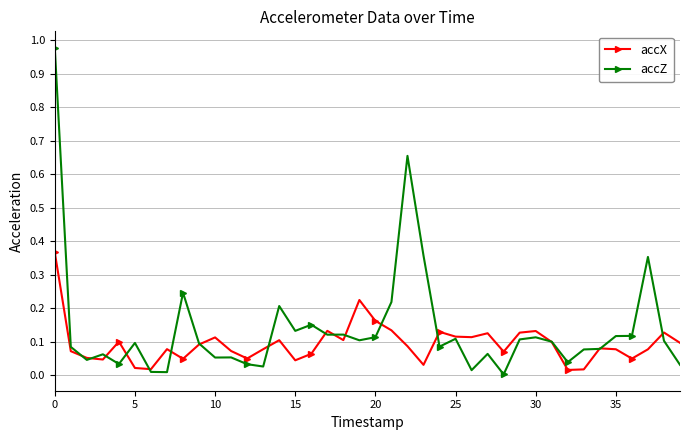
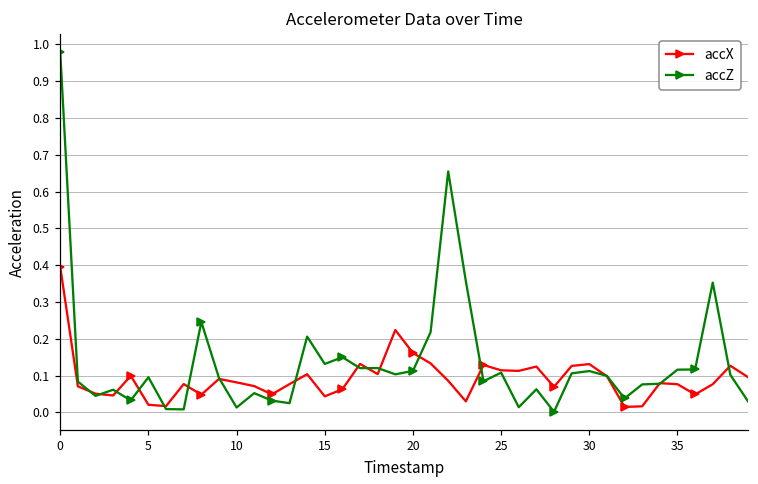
accX, 0: 0.37 -> 0.39
accX, 10: 0.11 -> 0.08
accZ, 10: 0.05 -> 0.01
